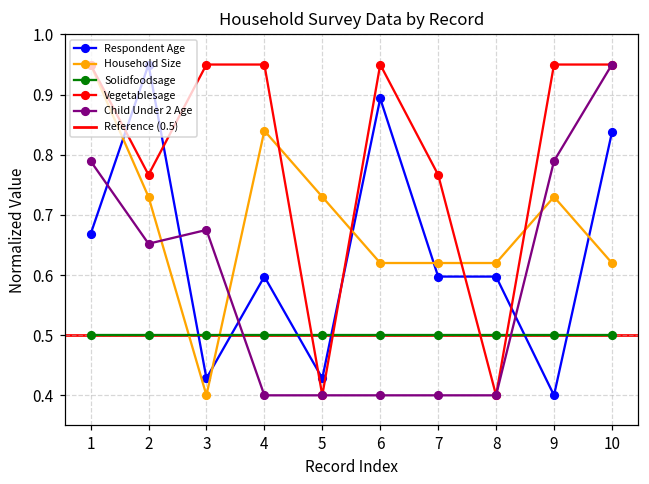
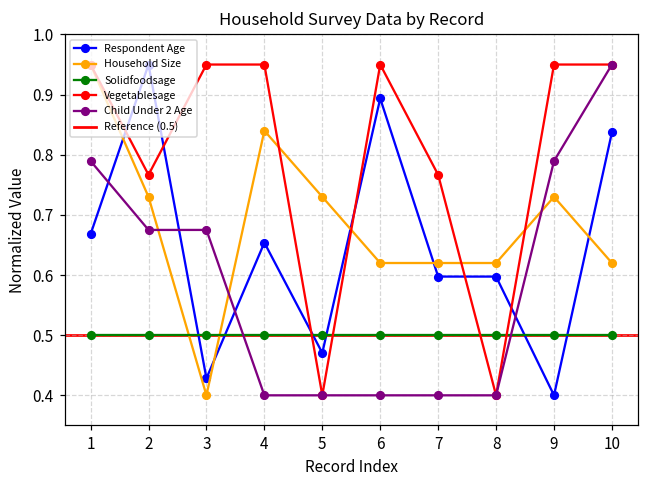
Child Under 2 Age, 2: 0.65 -> 0.68
Respondent Age, 4: 0.60 -> 0.65
Respondent Age, 5: 0.43 -> 0.47
